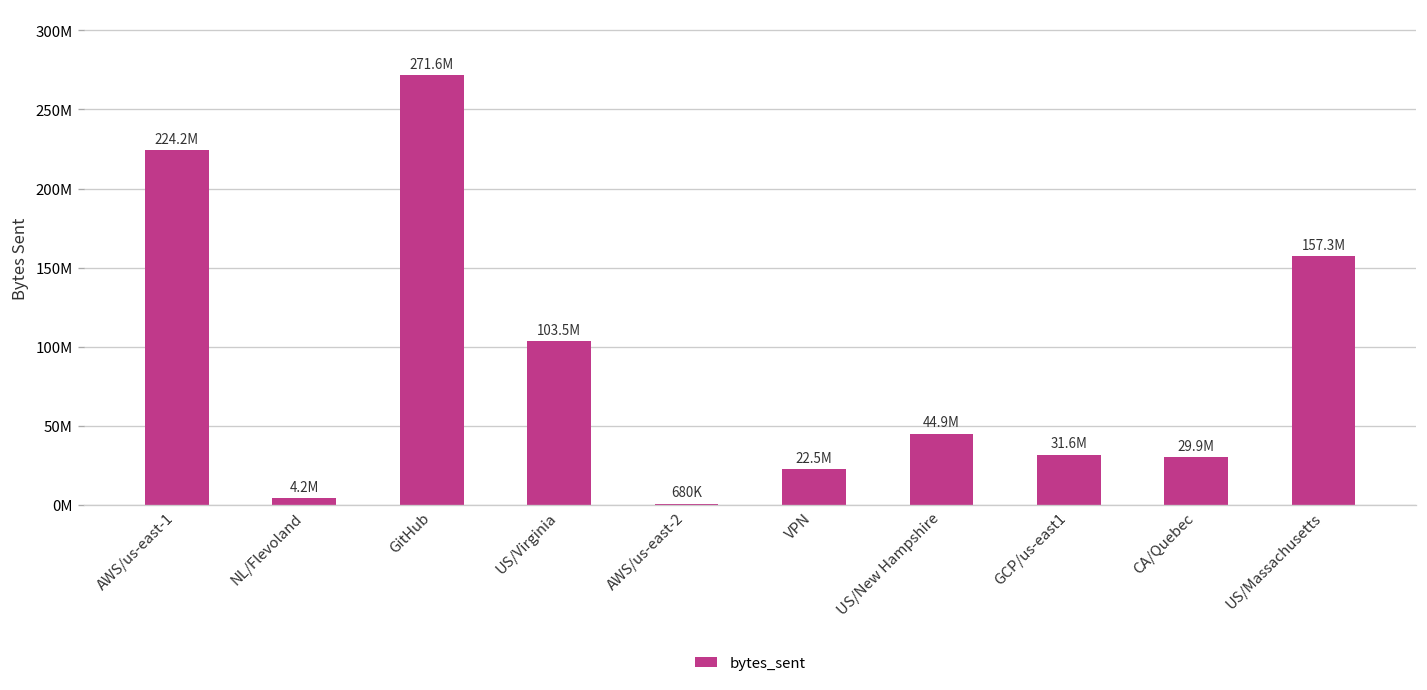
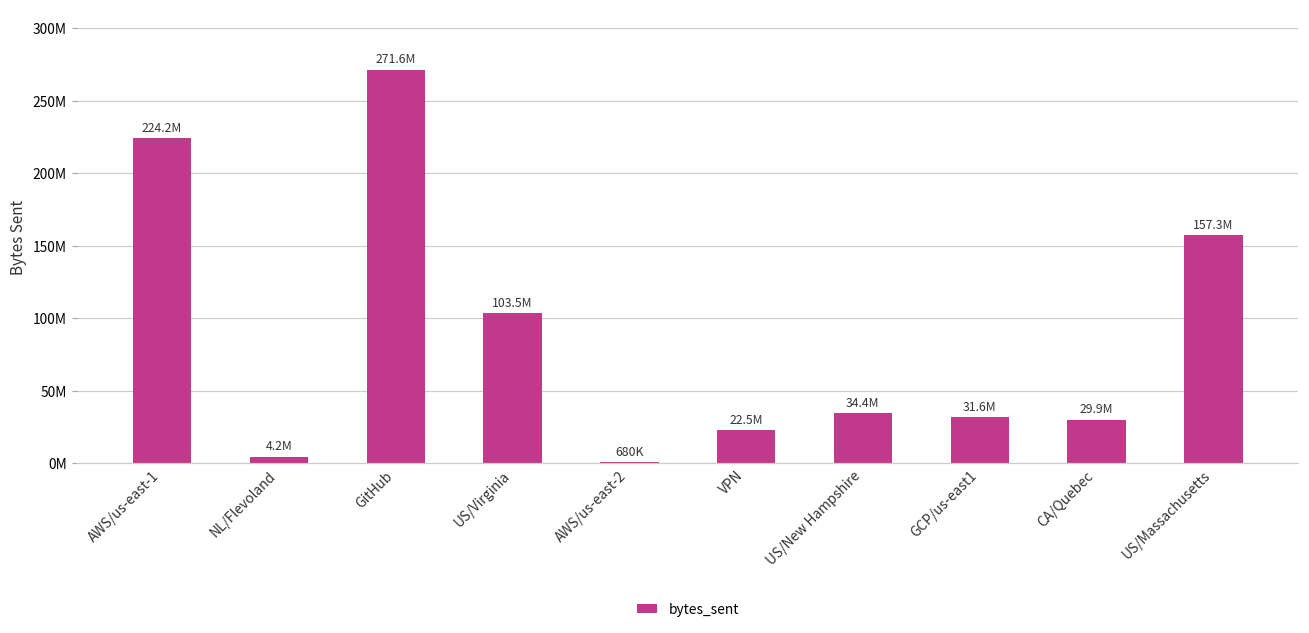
US/New Hampshire: 44.9M -> 34.4M
